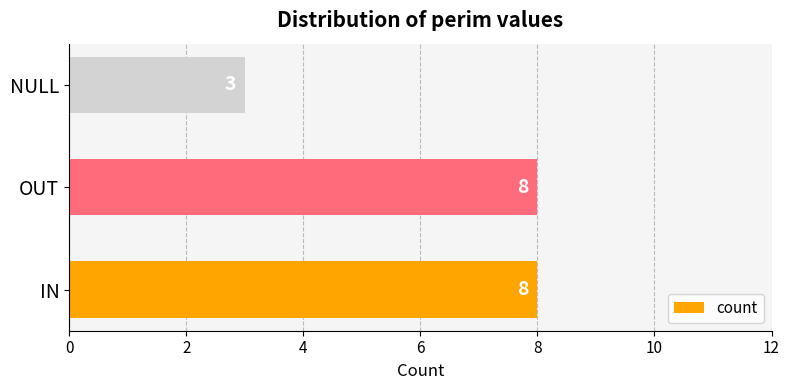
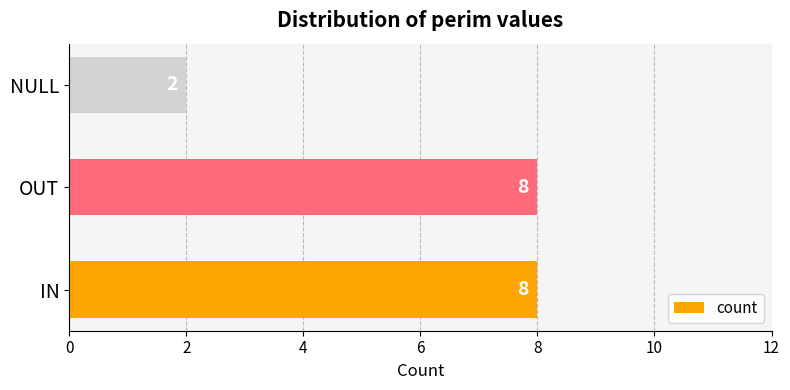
NULL: 3 -> 2
